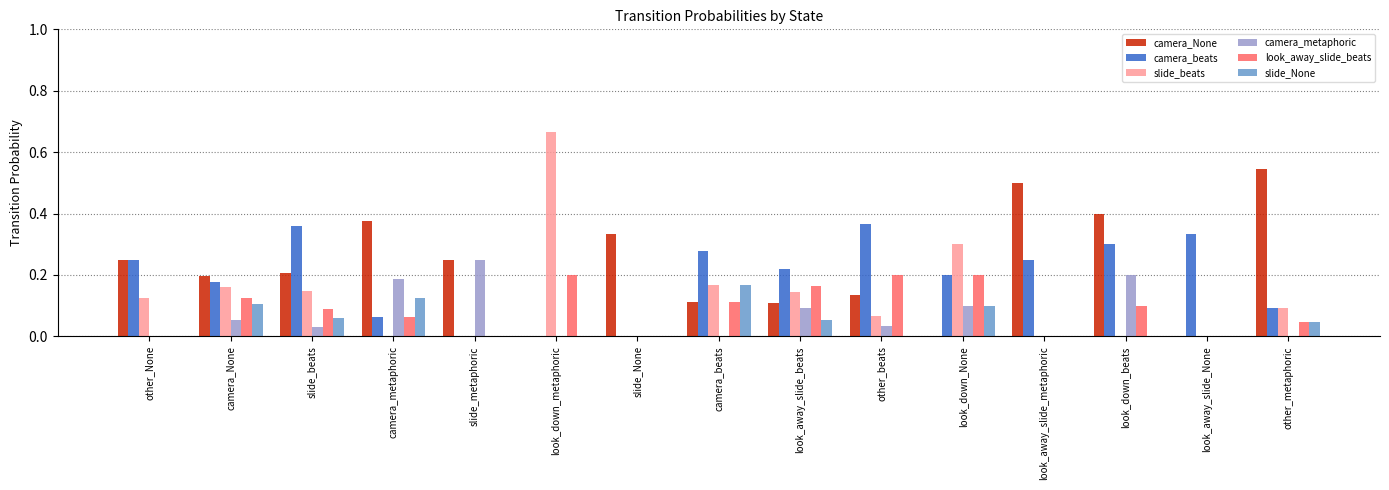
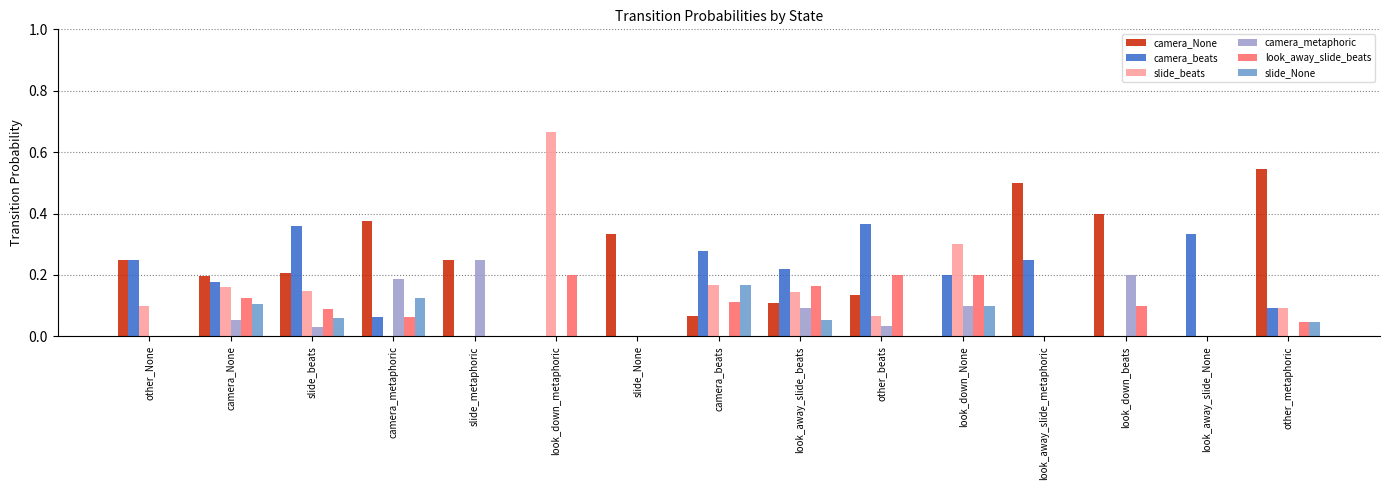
slide_beats, other_None: 0.13 -> 0.10
camera_None, camera_beats: 0.11 -> 0.07
camera_beats, look_down_beats: 0.3 -> 0.0
